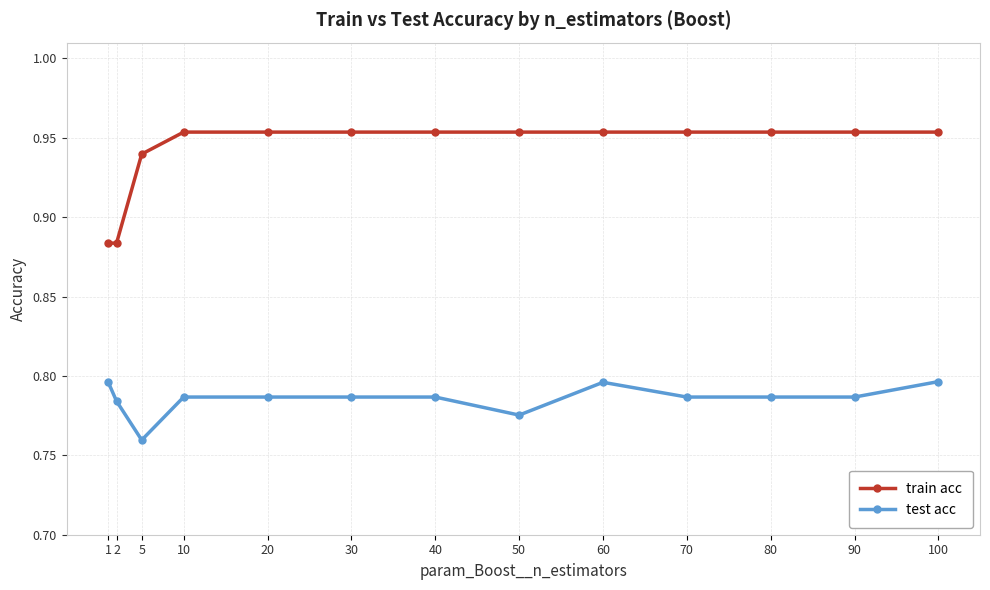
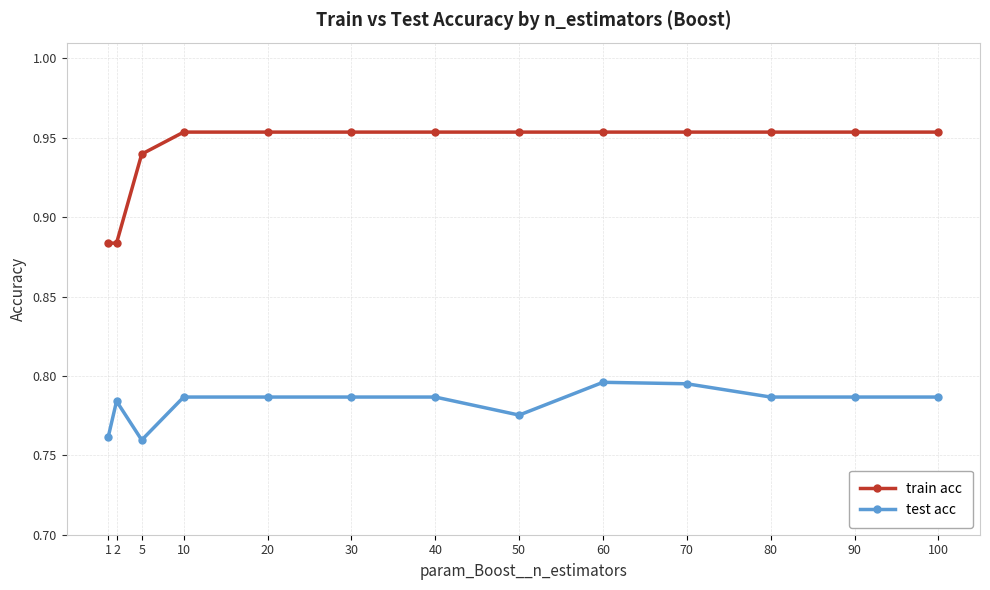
test acc, 1: 0.796 -> 0.761
test acc, 70: 0.787 -> 0.795
test acc, 100: 0.796 -> 0.787
